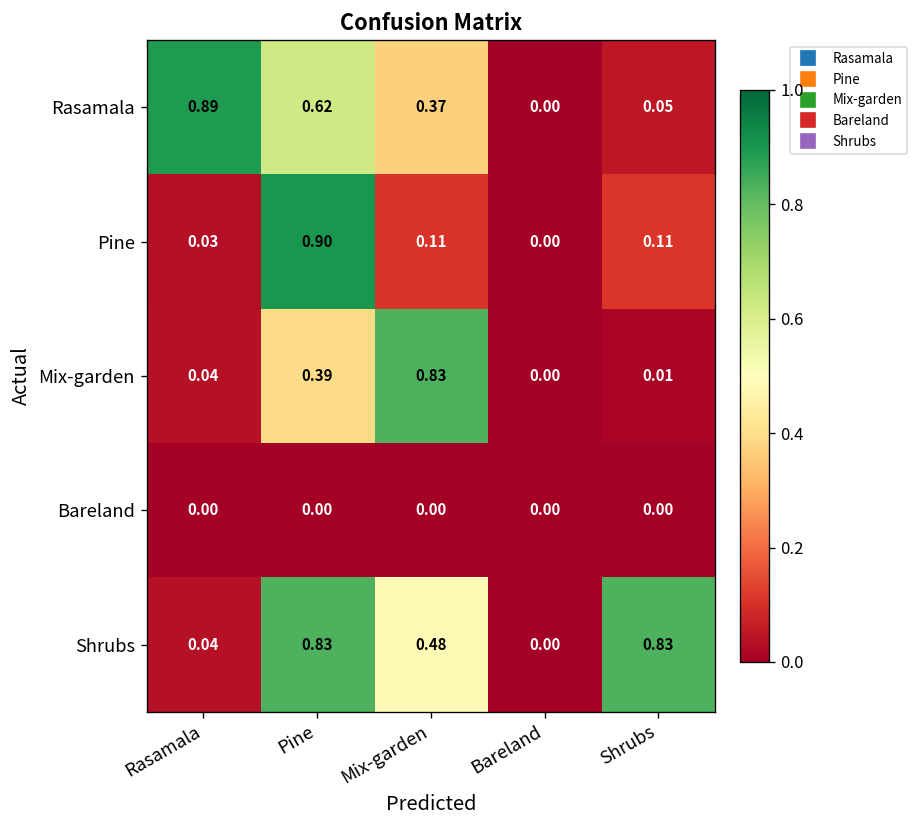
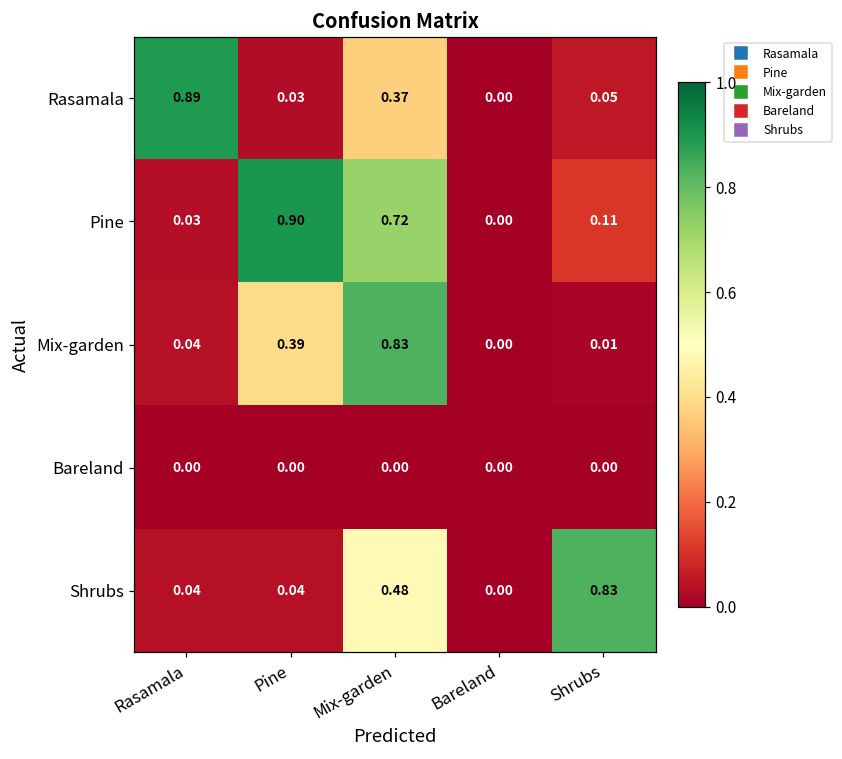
Rasamala, Pine: 0.62 -> 0.03
Pine, Mix-garden: 0.11 -> 0.72
Shrubs, Pine: 0.83 -> 0.04
